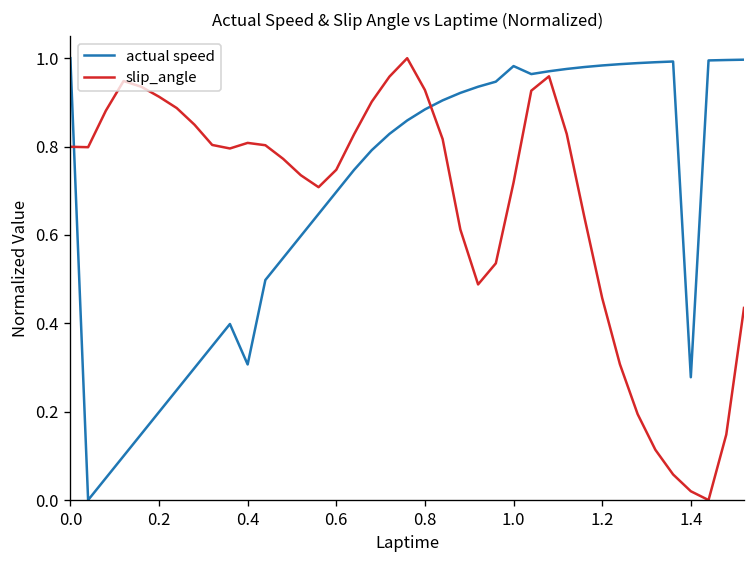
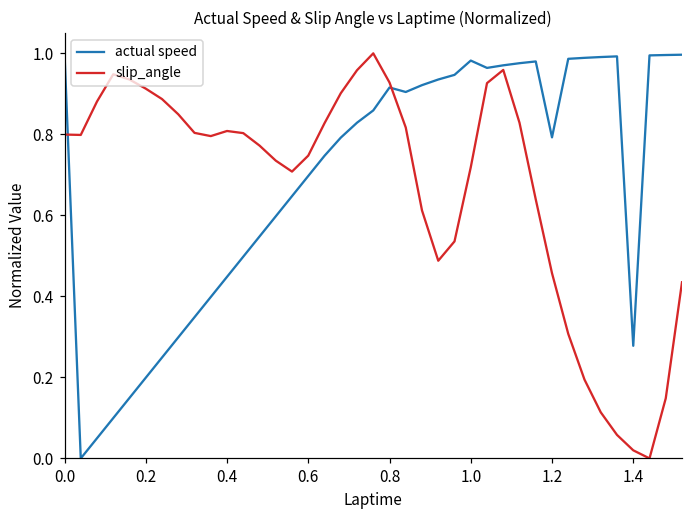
actual speed, 0.4: 0.31 -> 0.45
actual speed, 0.8: 0.88 -> 0.92
actual speed, 1.2: 0.98 -> 0.79
